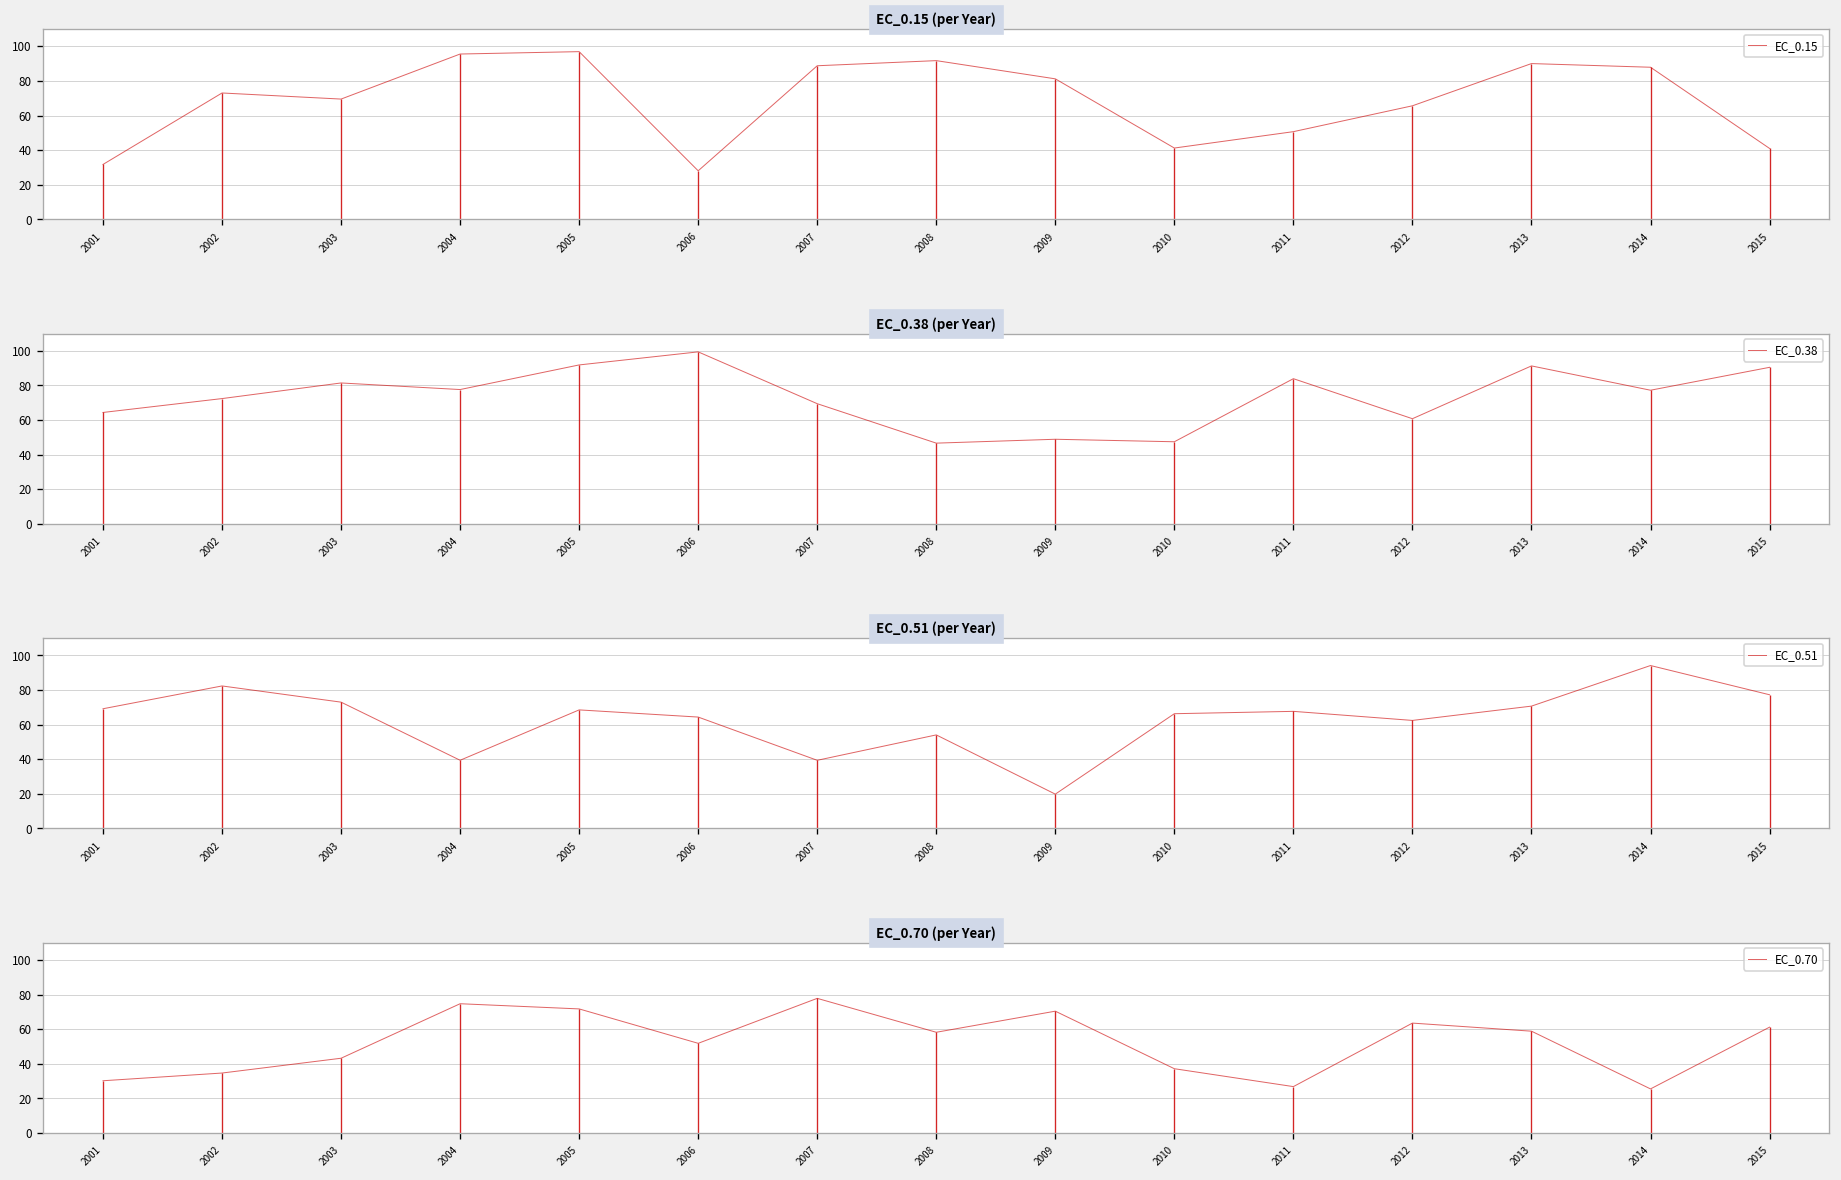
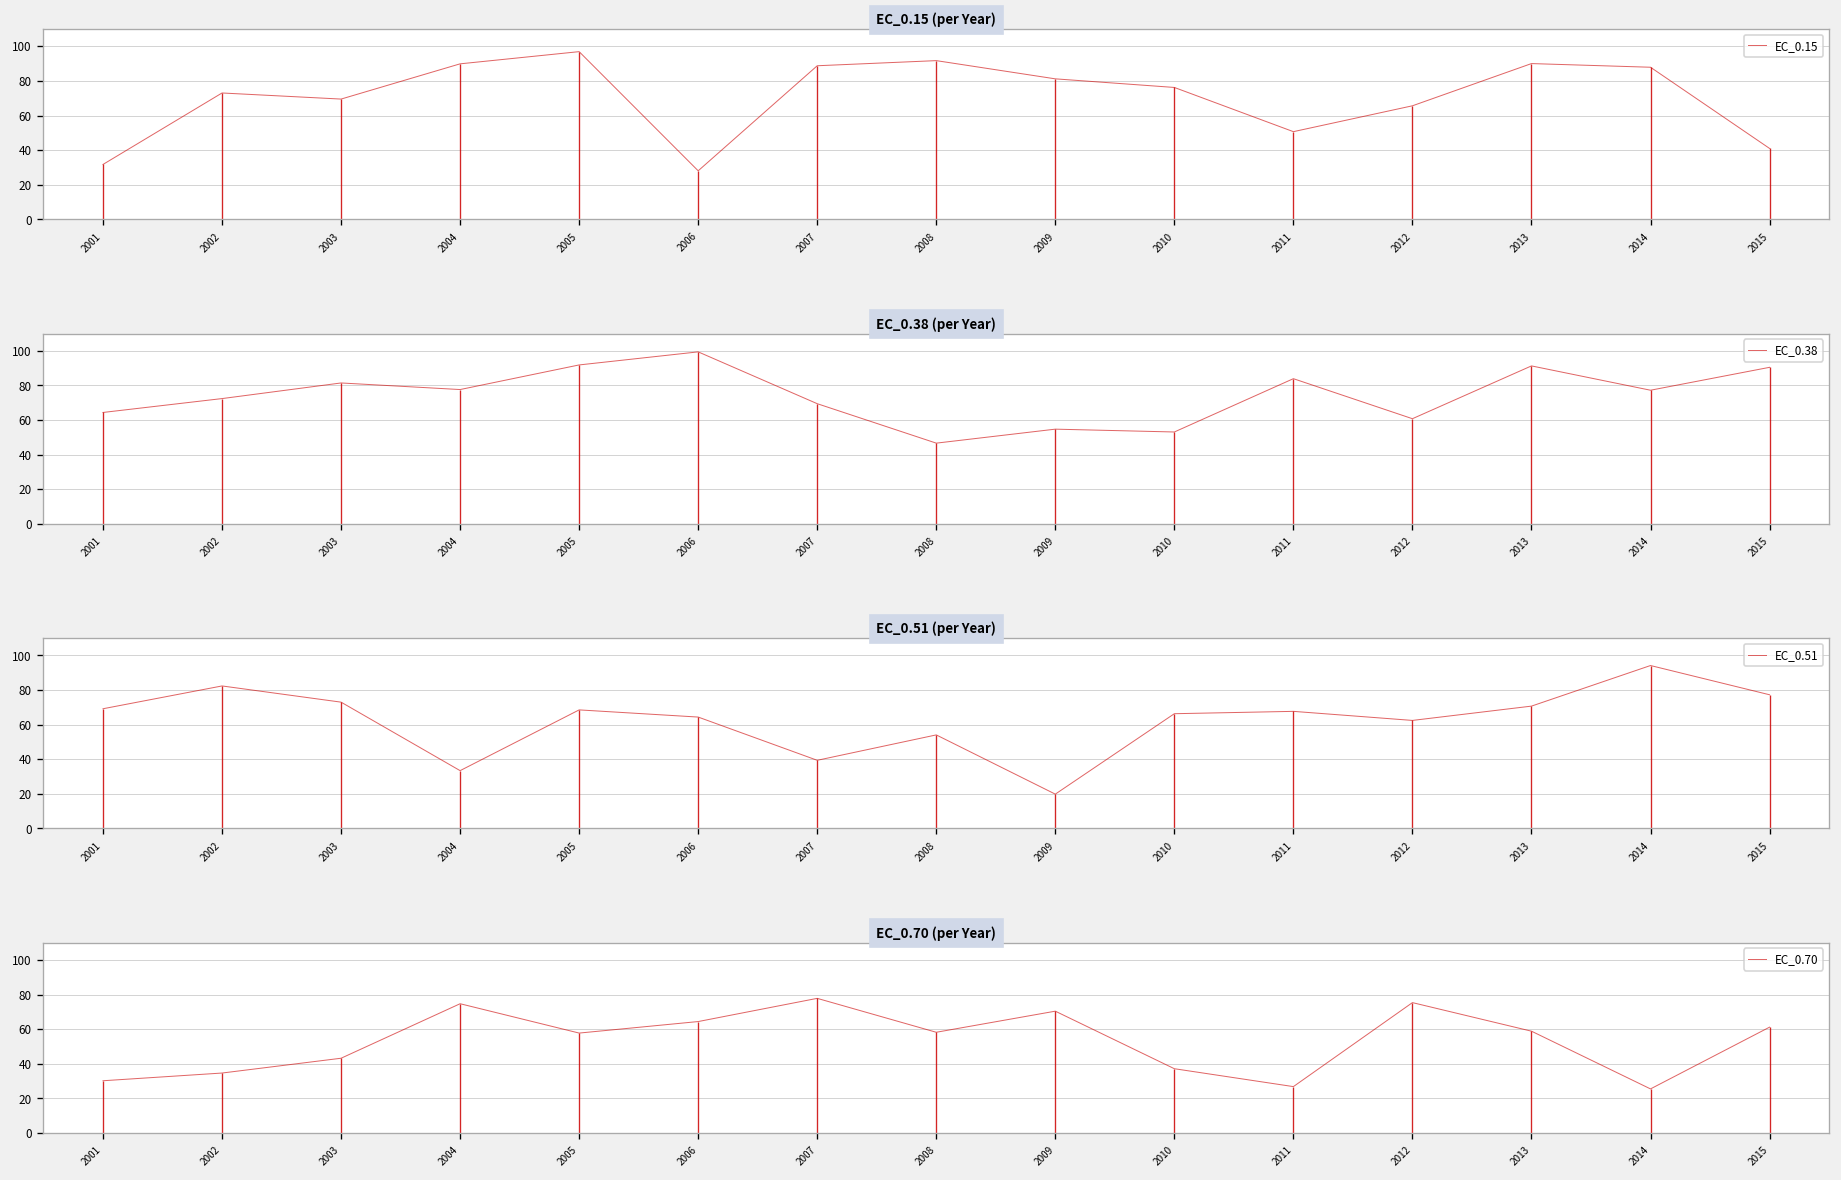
EC_0.15 (per Year), 2004: 96 -> 90
EC_0.15 (per Year), 2010: 41 -> 76
EC_0.38 (per Year), 2009: 49 -> 55
EC_0.38 (per Year), 2010: 47 -> 53
EC_0.51 (per Year), 2004: 39 -> 33
EC_0.70 (per Year), 2005: 72 -> 58
EC_0.70 (per Year), 2006: 52 -> 64
EC_0.70 (per Year), 2012: 64 -> 75
